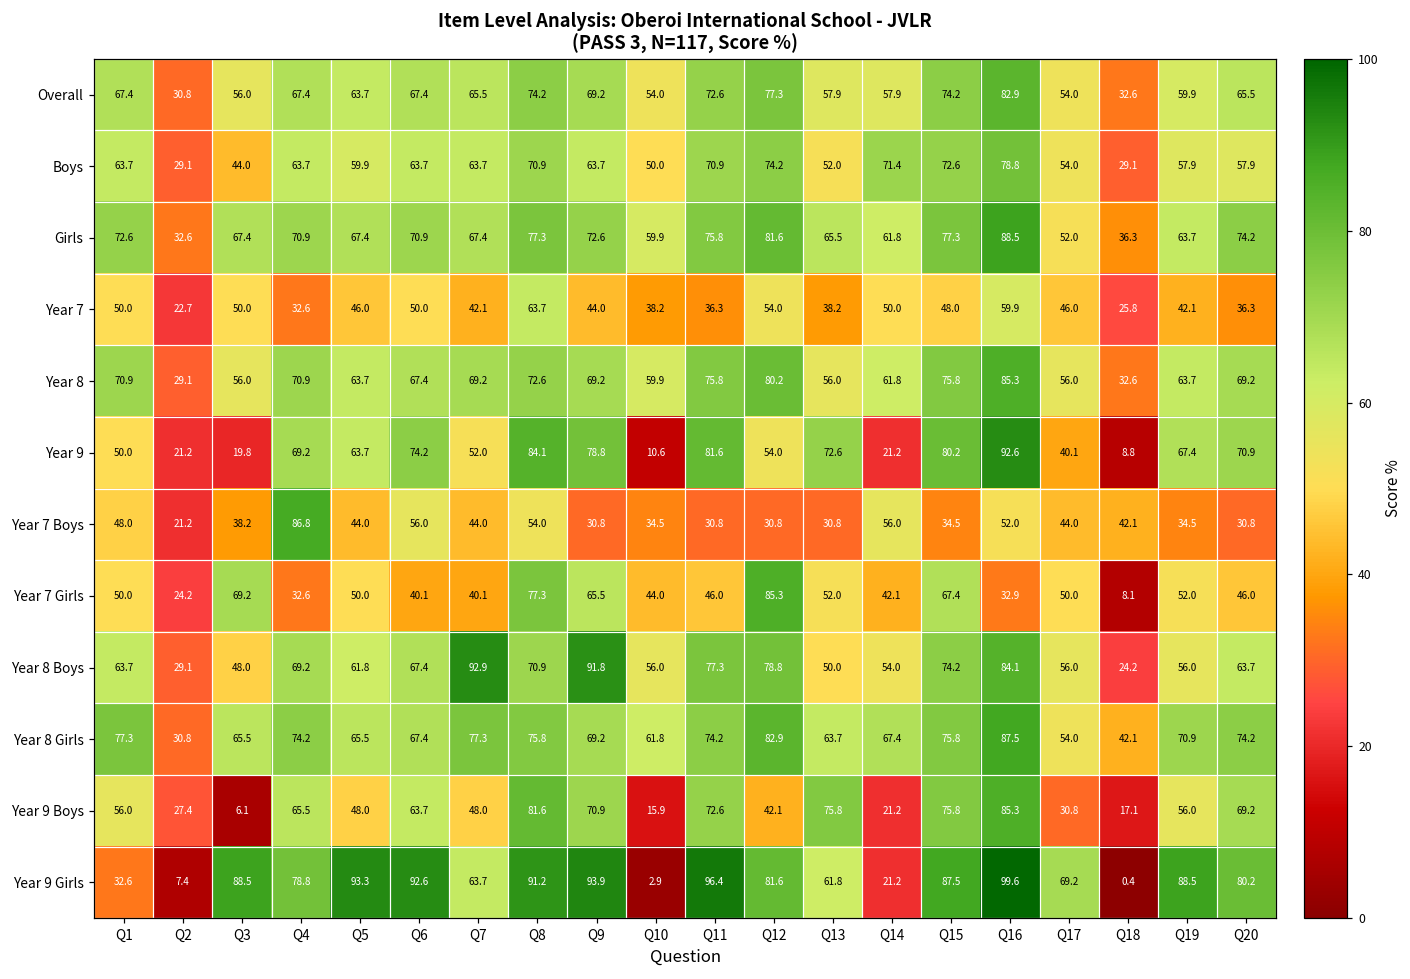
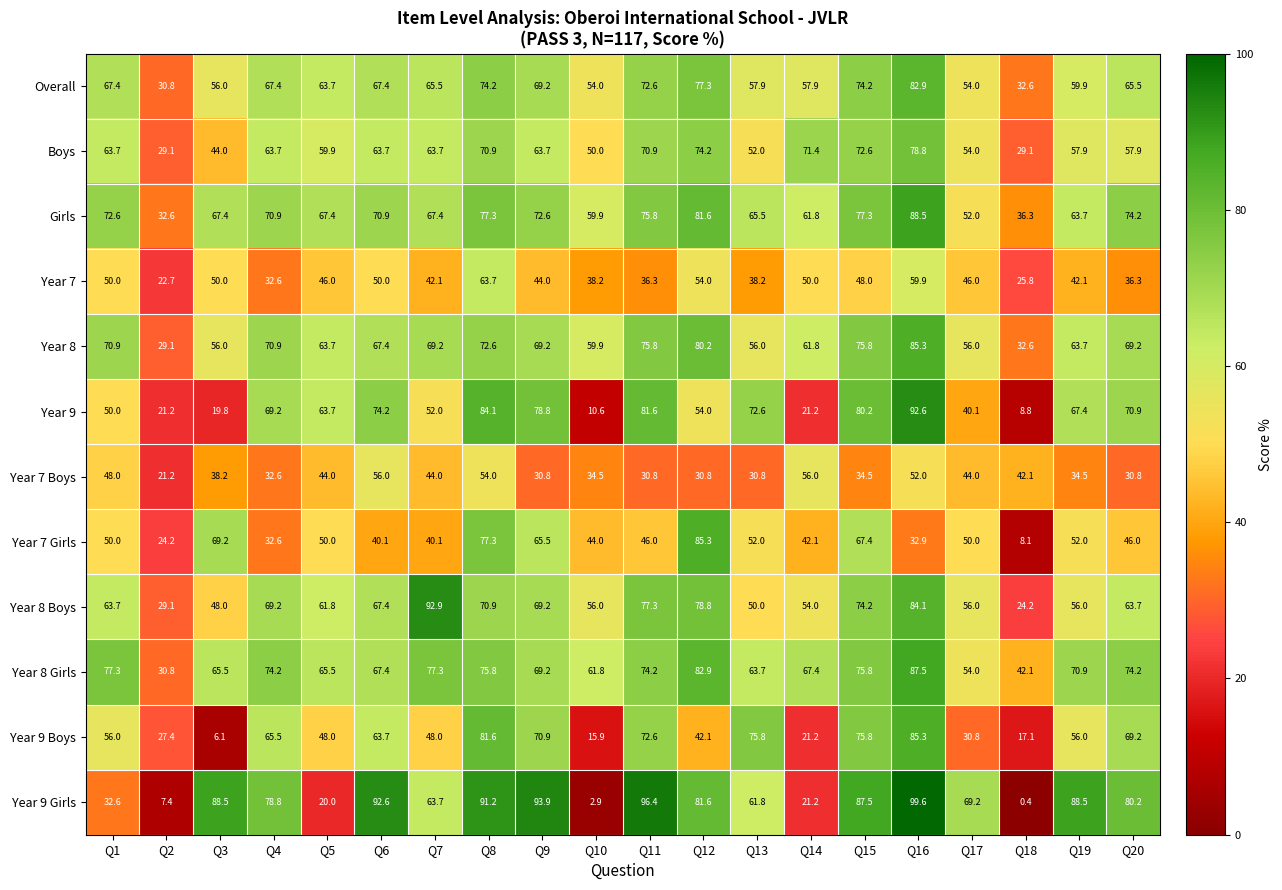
Year 7 Boys, Q4: 86.8 -> 32.6
Year 8 Boys, Q9: 91.8 -> 69.2
Year 9 Girls, Q5: 93.3 -> 20.0
